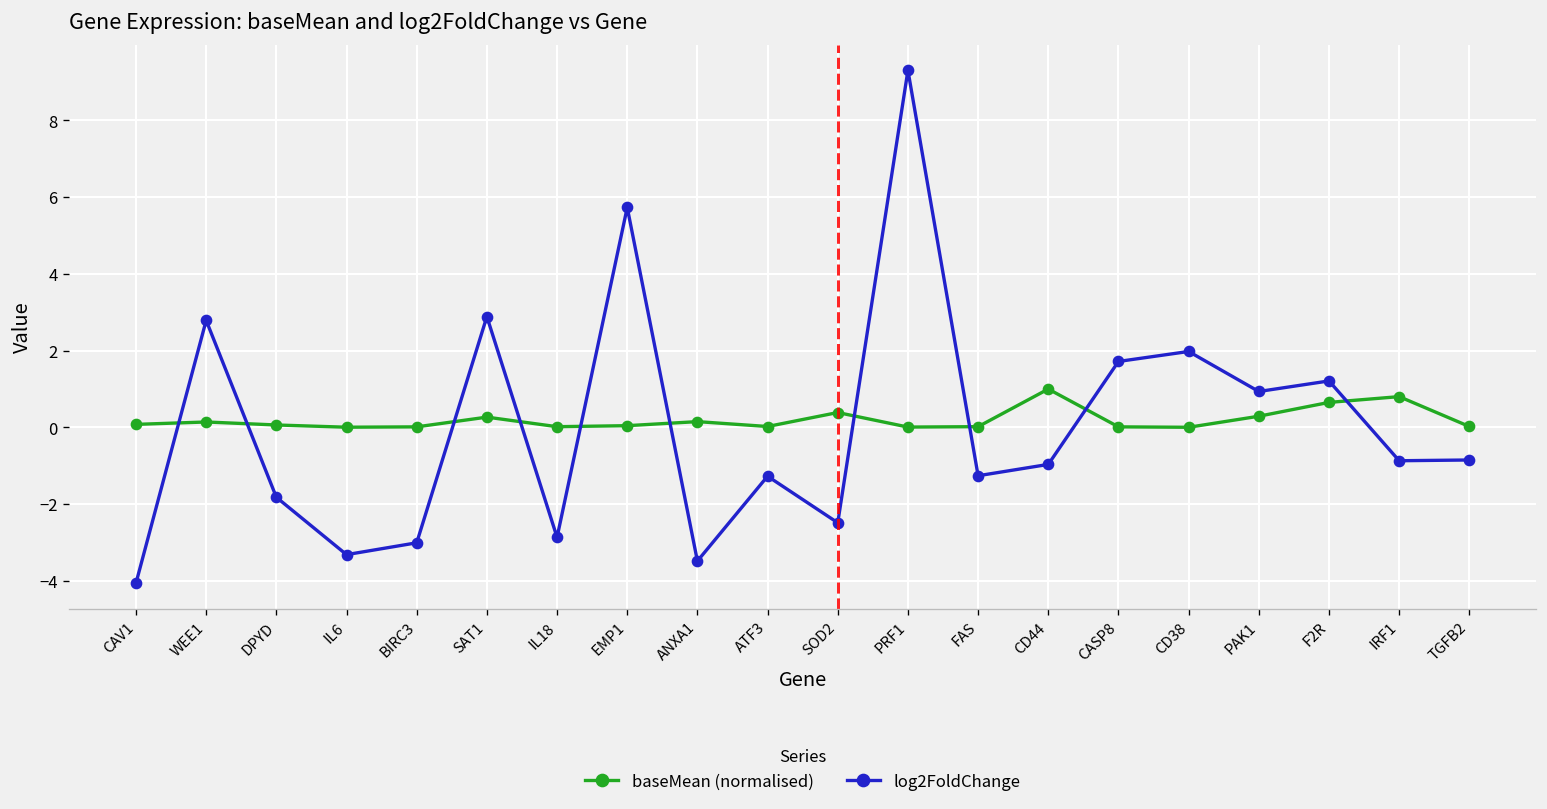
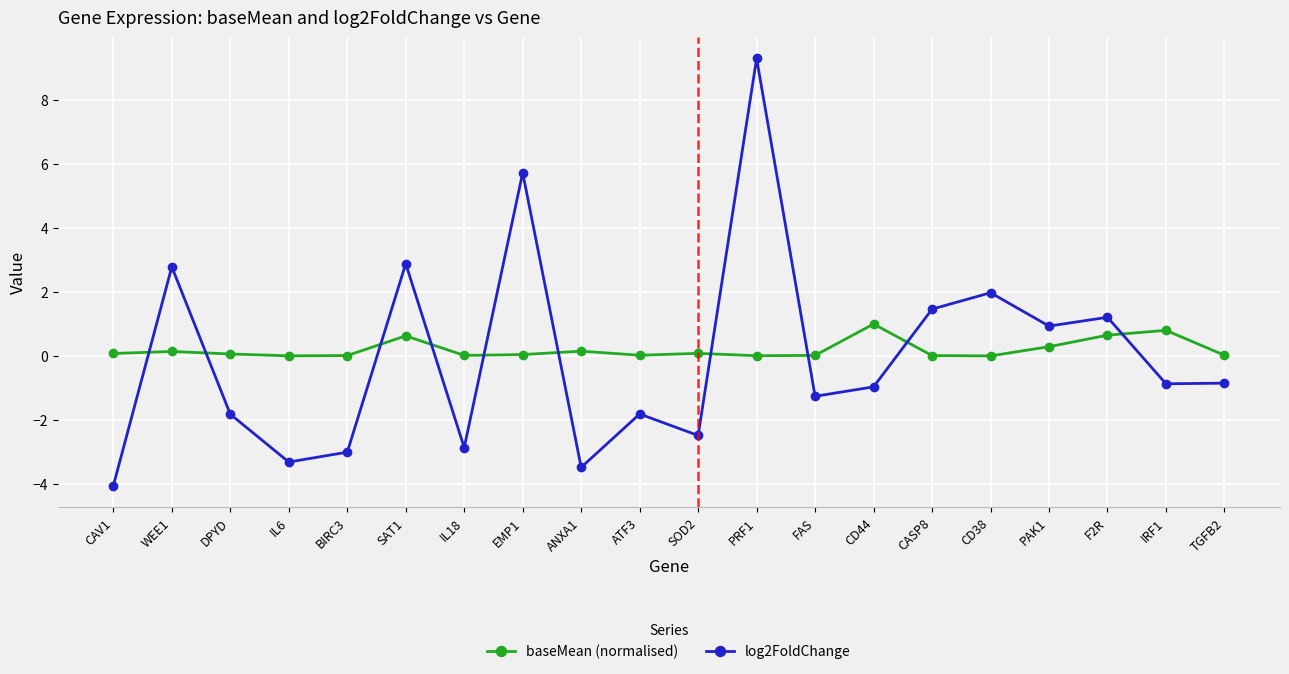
baseMean (normalised), SAT1: 0.3 -> 0.6
log2FoldChange, ATF3: -1.3 -> -1.8
baseMean (normalised), SOD2: 0.4 -> 0.1
log2FoldChange, CASP8: 1.7 -> 1.5
